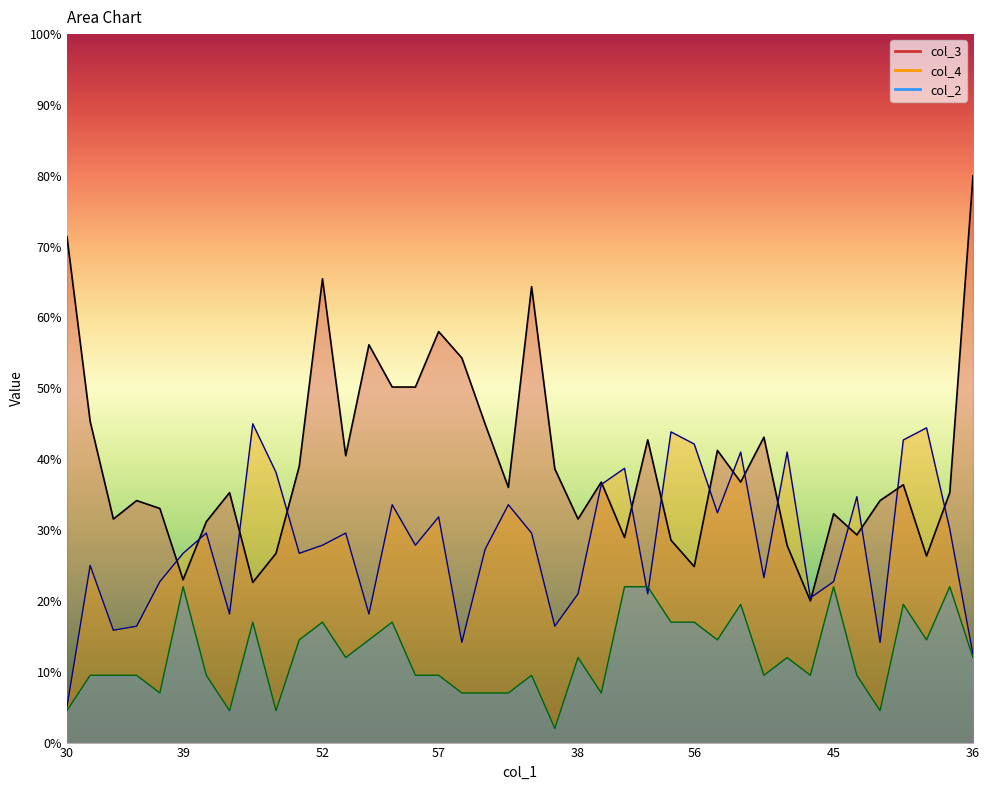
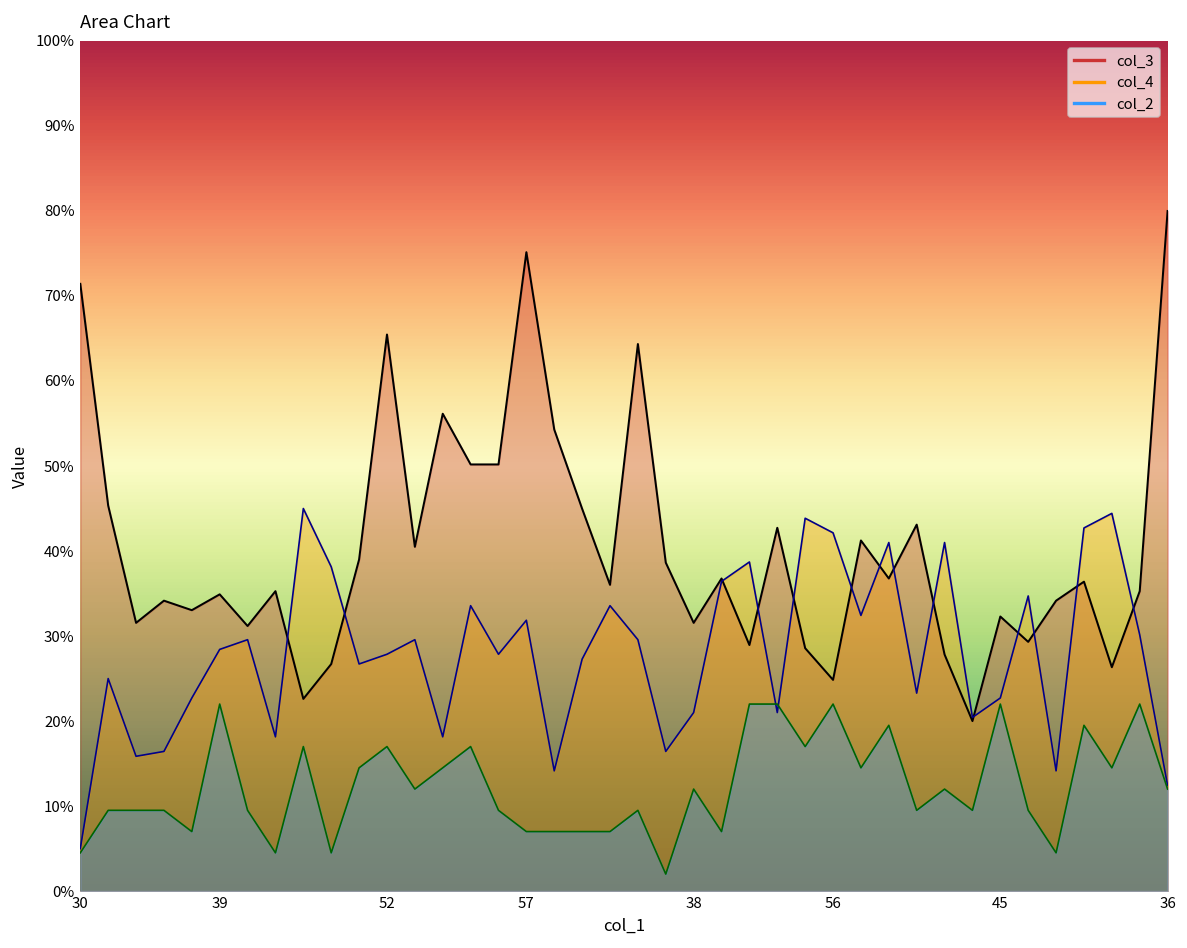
col_3, 39: 23% -> 35%
col_4, 39: 27% -> 28%
col_3, 57: 58% -> 75%
col_2, 57: 10% -> 7%
col_2, 56: 17% -> 22%
